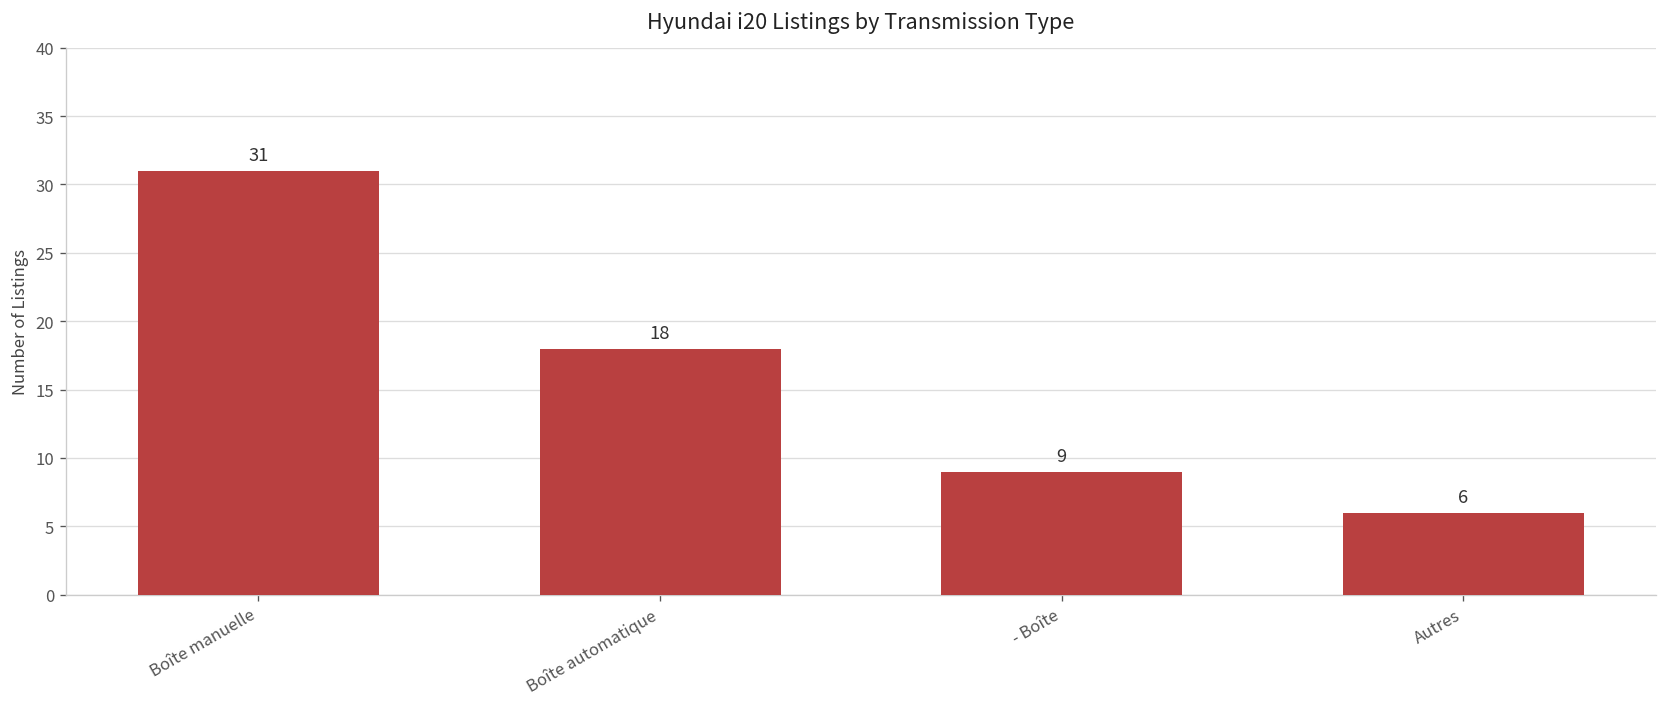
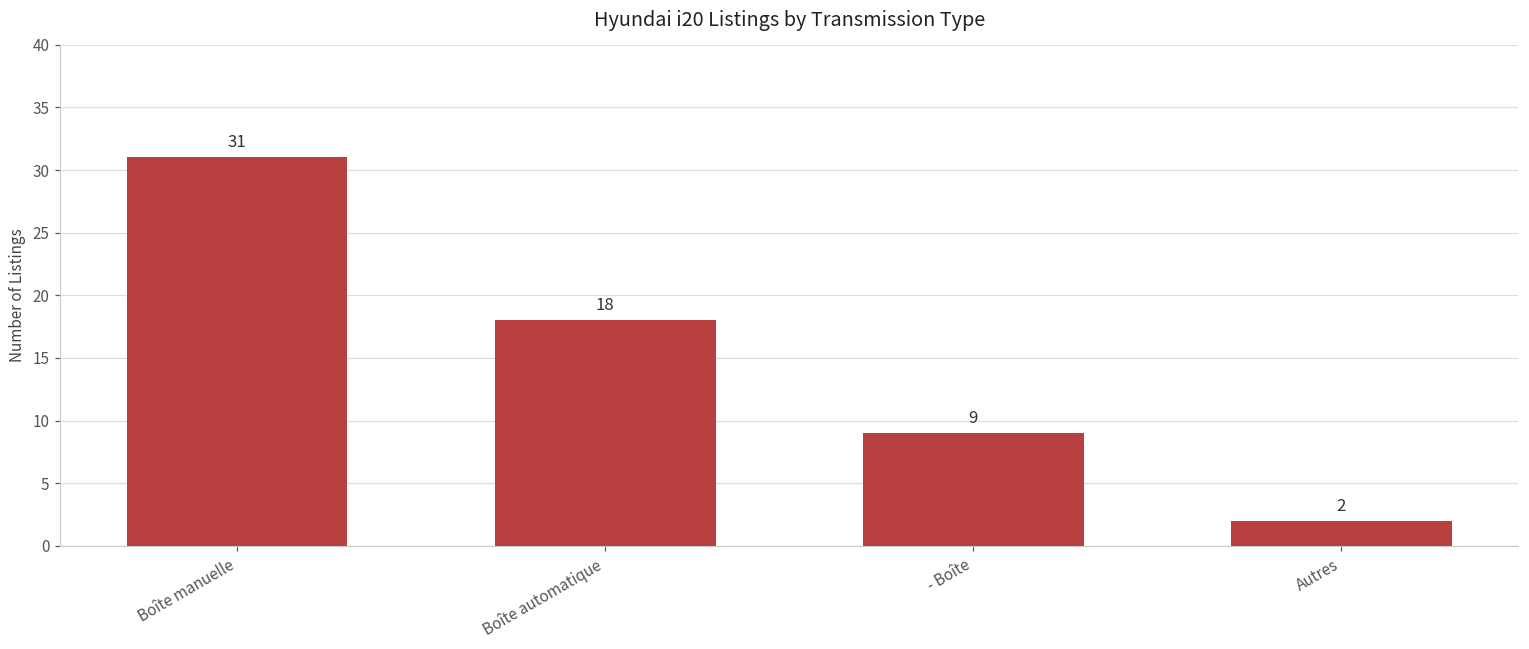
Autres: 6 -> 2
